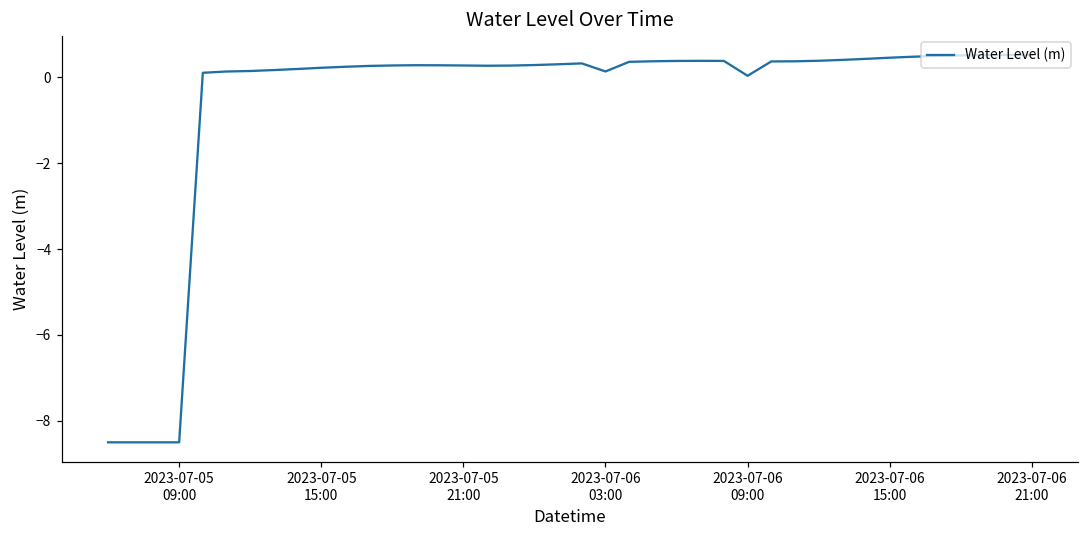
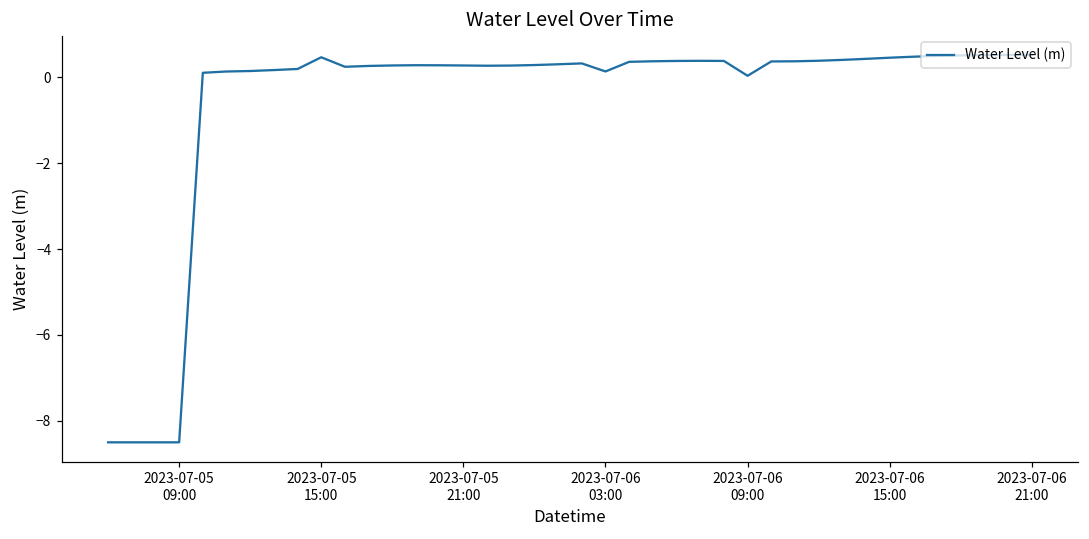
2023-07-05 15:00: 0.2 -> 0.5
